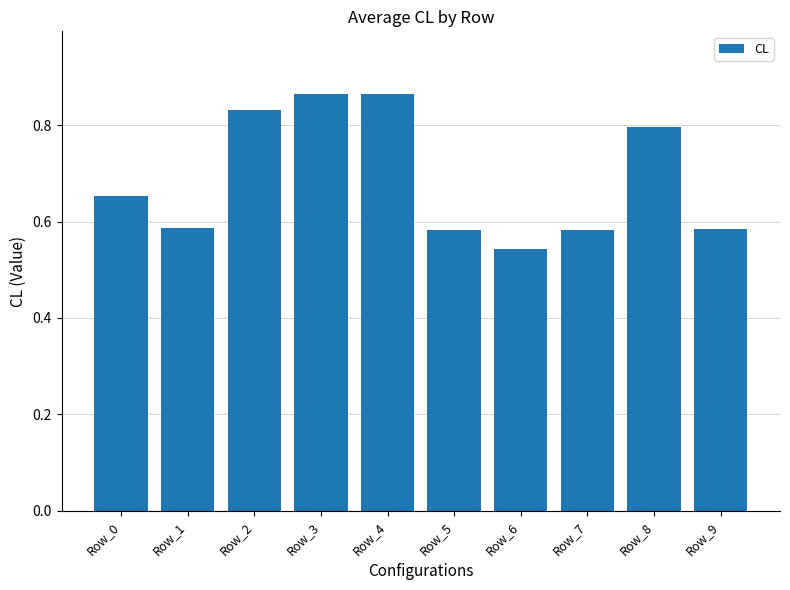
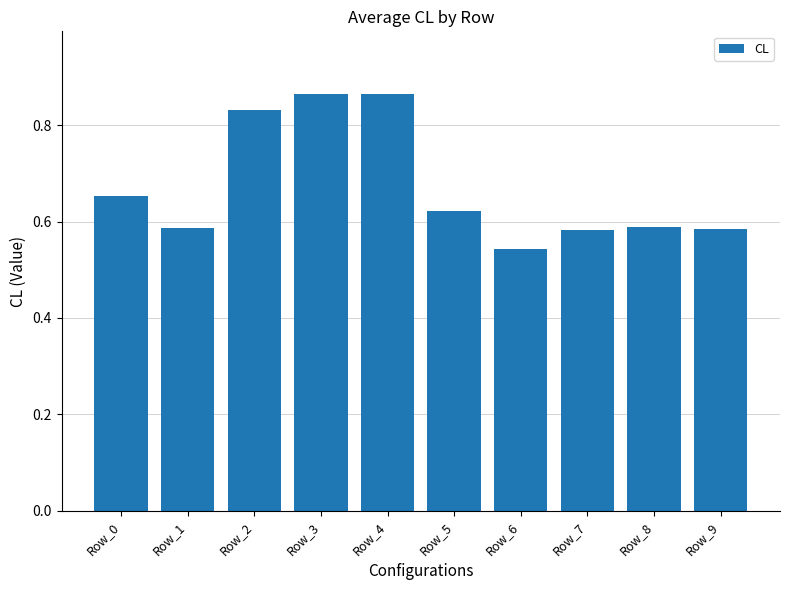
Row_5: 0.58 -> 0.62
Row_8: 0.80 -> 0.59
